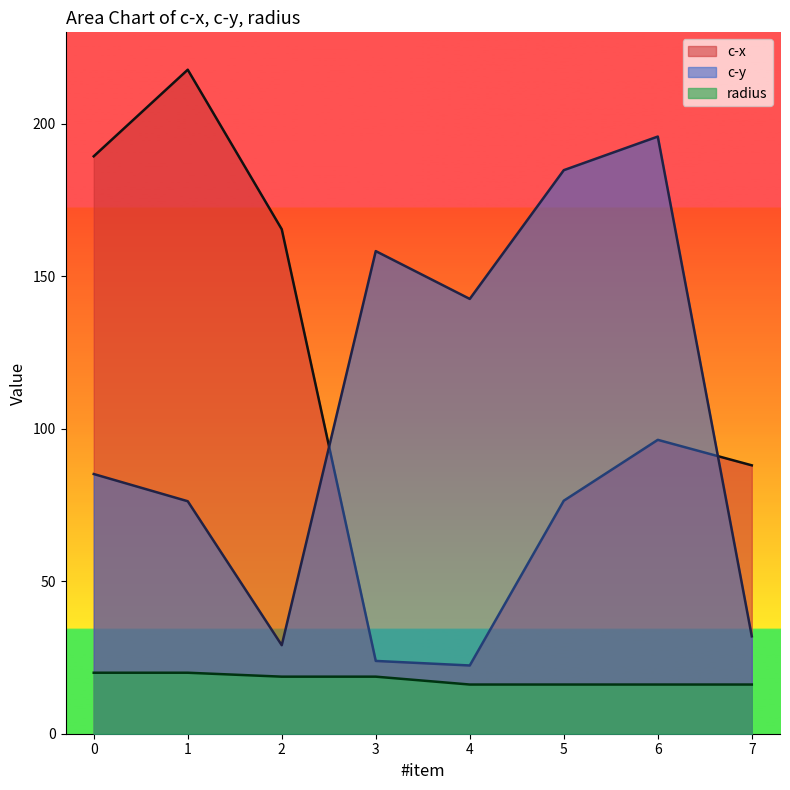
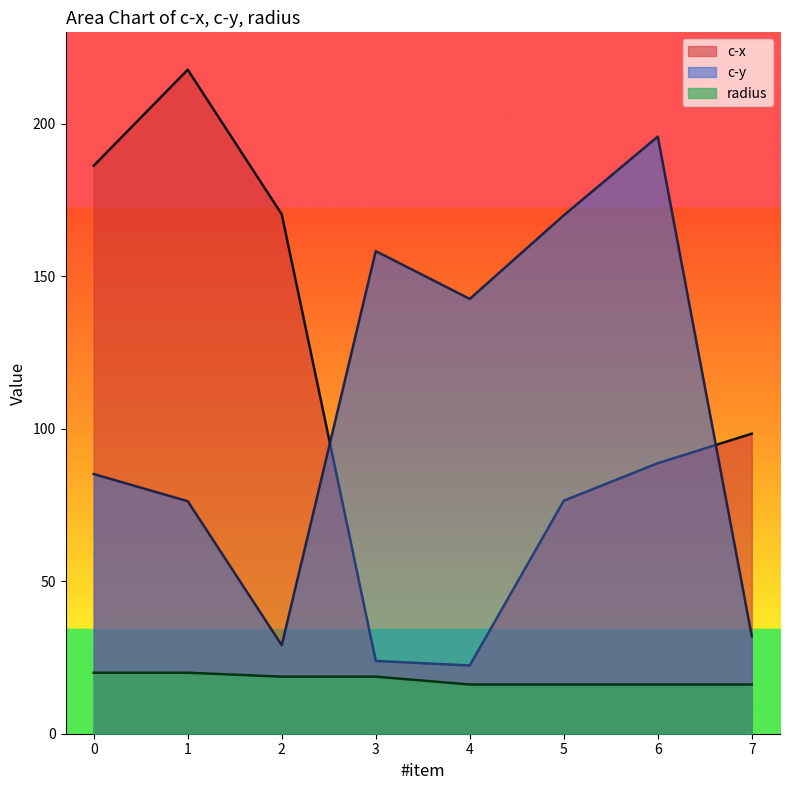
c-x, 0: 189 -> 186
c-x, 2: 165 -> 170
c-y, 5: 185 -> 170
c-x, 6: 96 -> 89
c-x, 7: 88 -> 98
